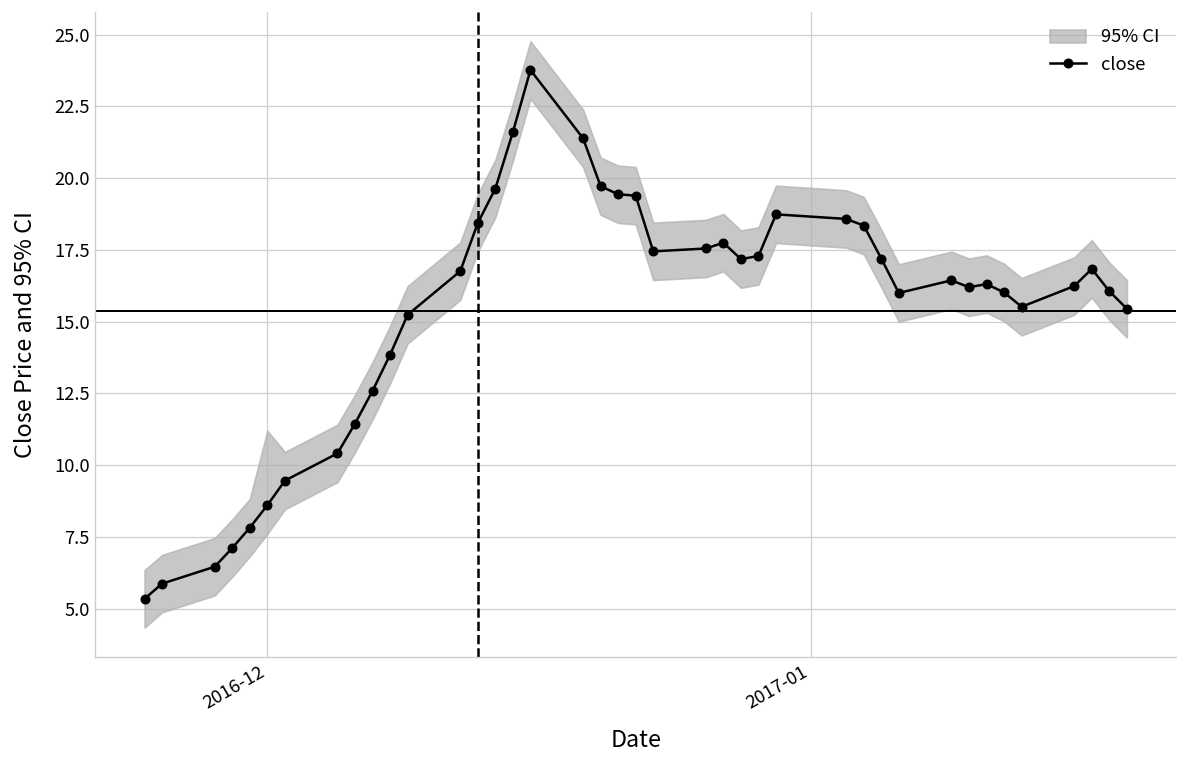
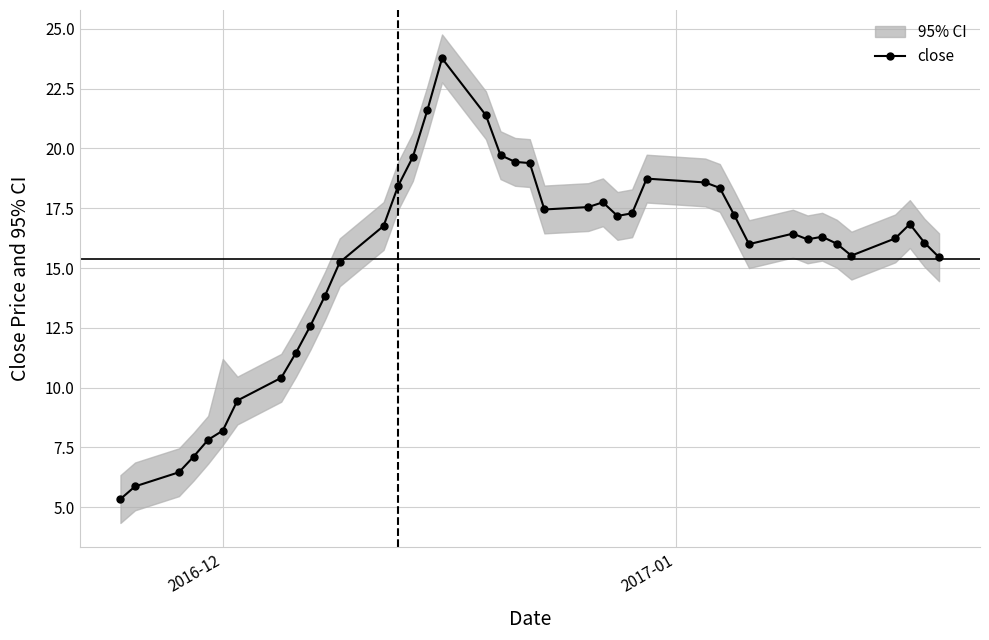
close, 2016-12: 8.6 -> 8.2
